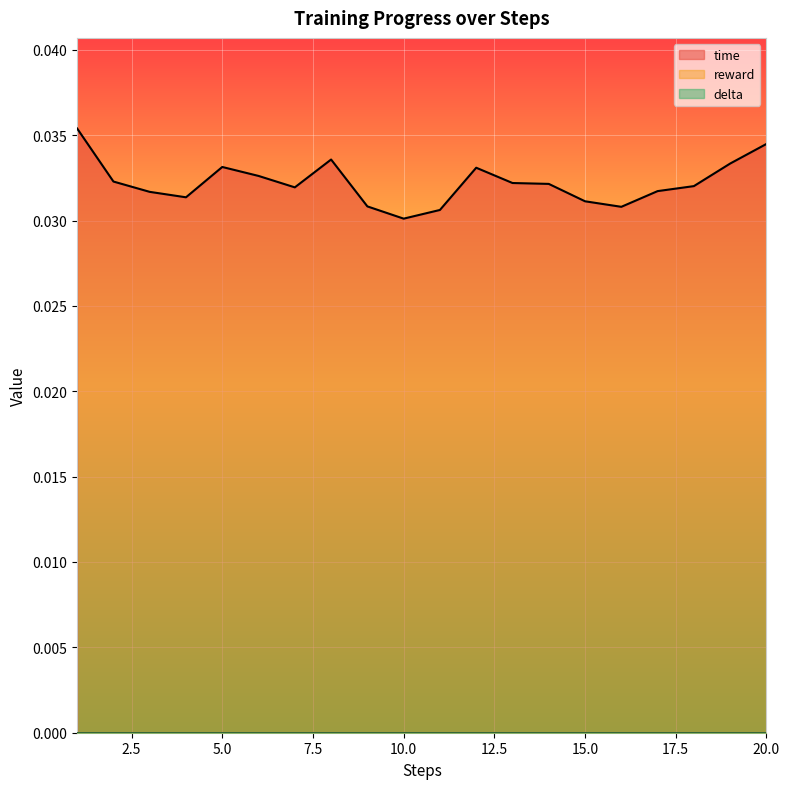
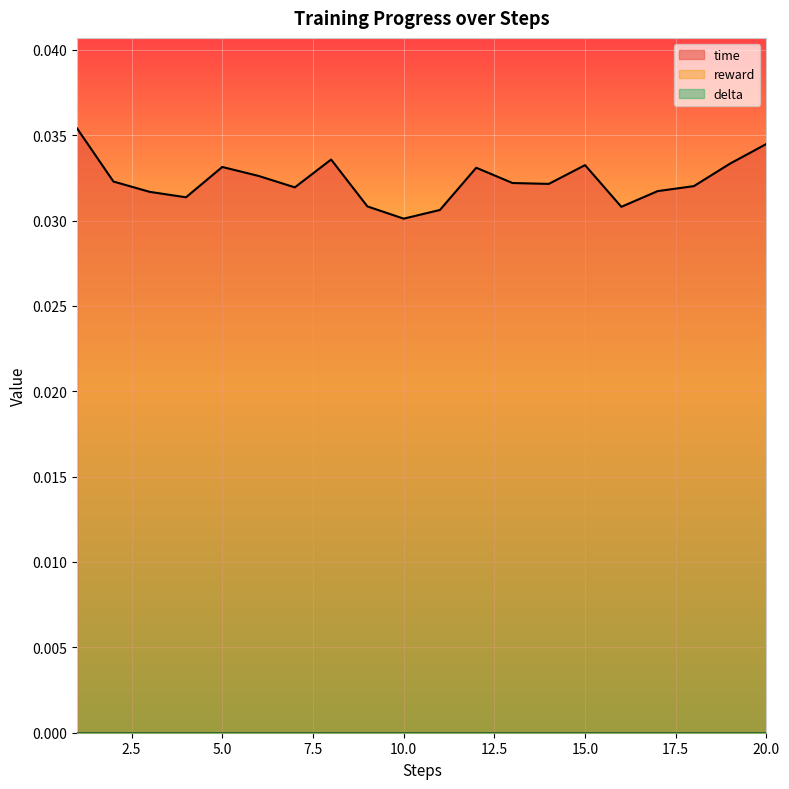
time, 15.0: 0.0311 -> 0.0332
